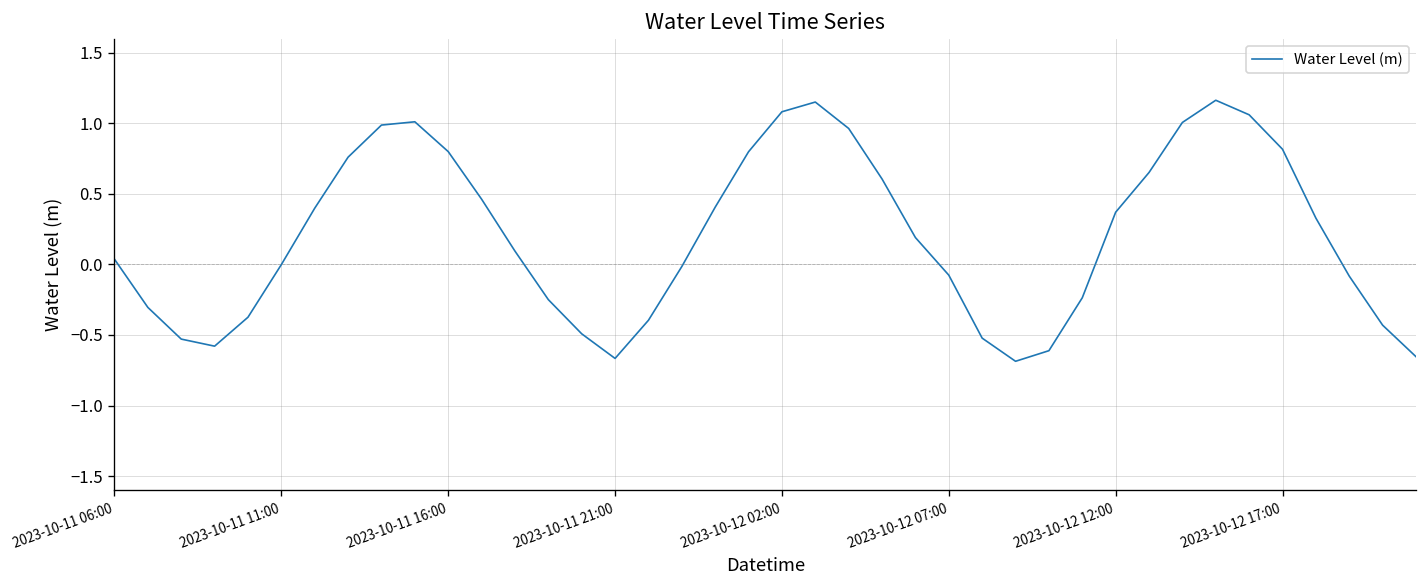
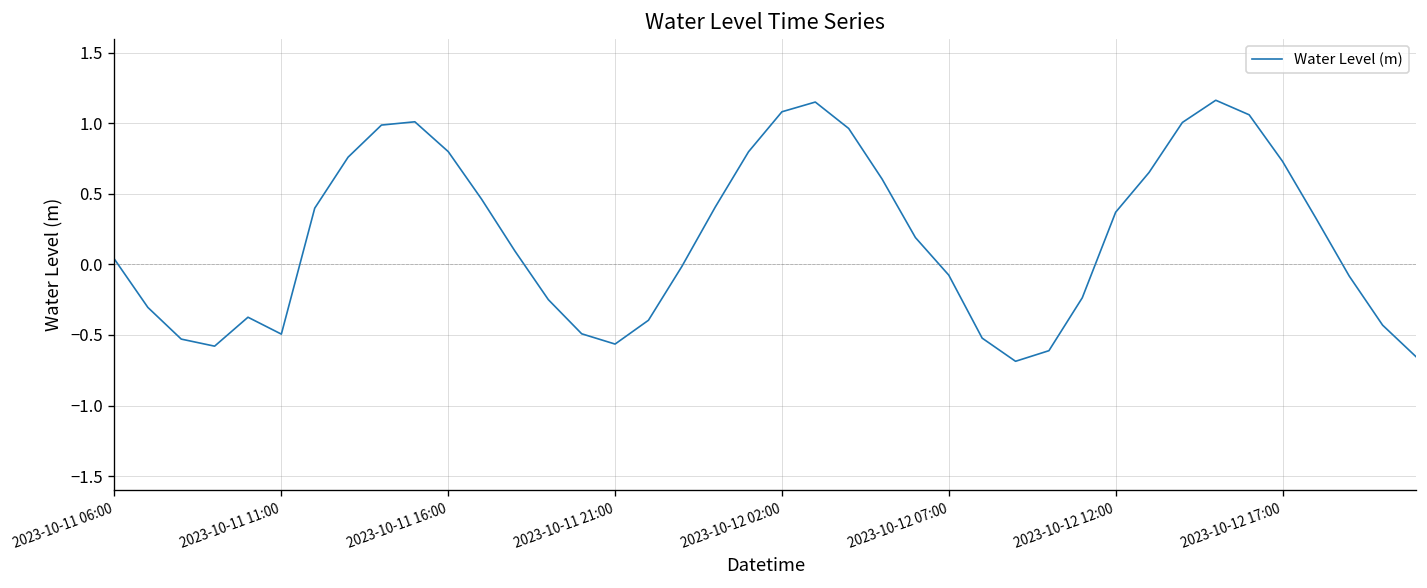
2023-10-11 11:00: 0.00 -> -0.49
2023-10-11 21:00: -0.67 -> -0.56
2023-10-12 17:00: 0.82 -> 0.73
